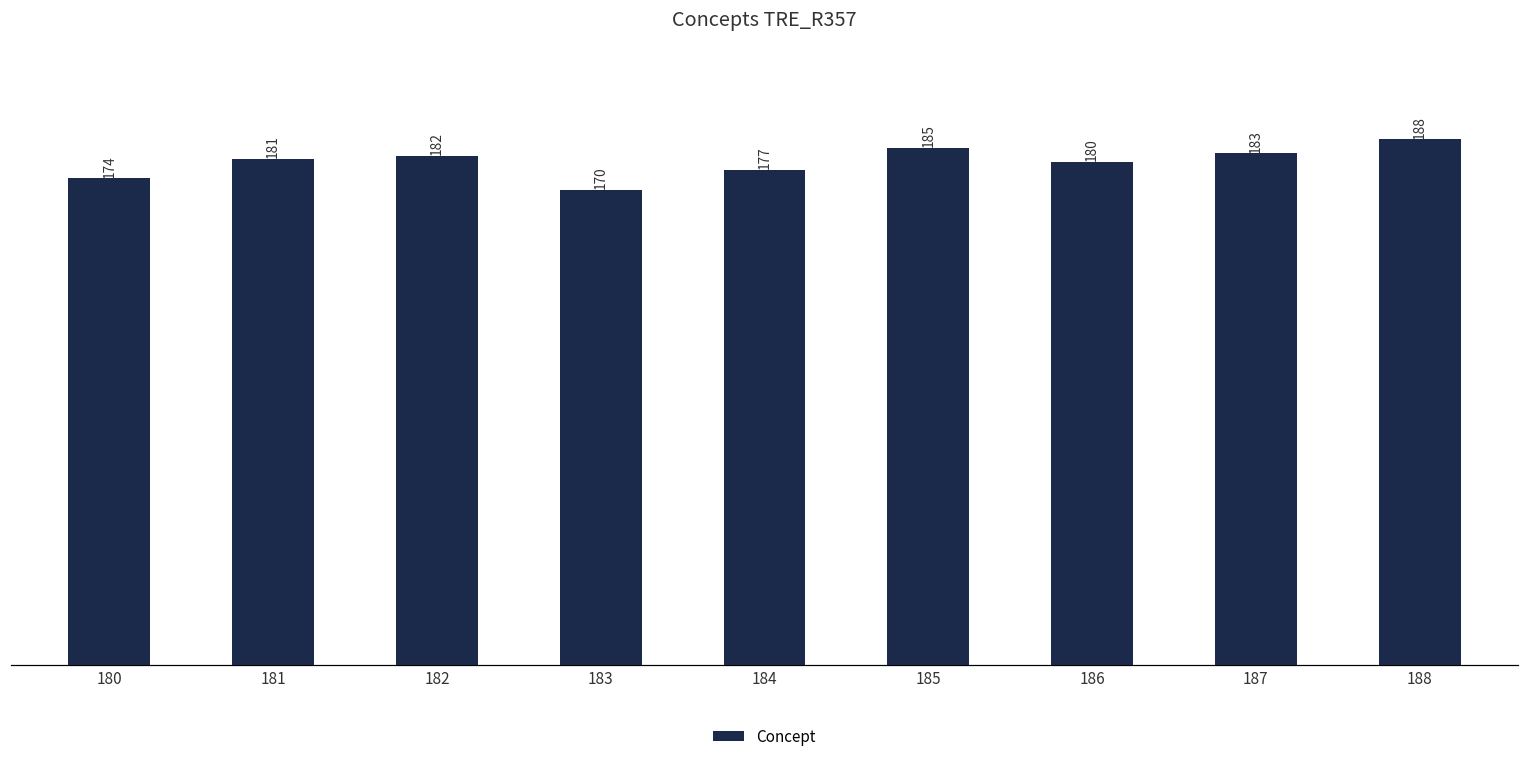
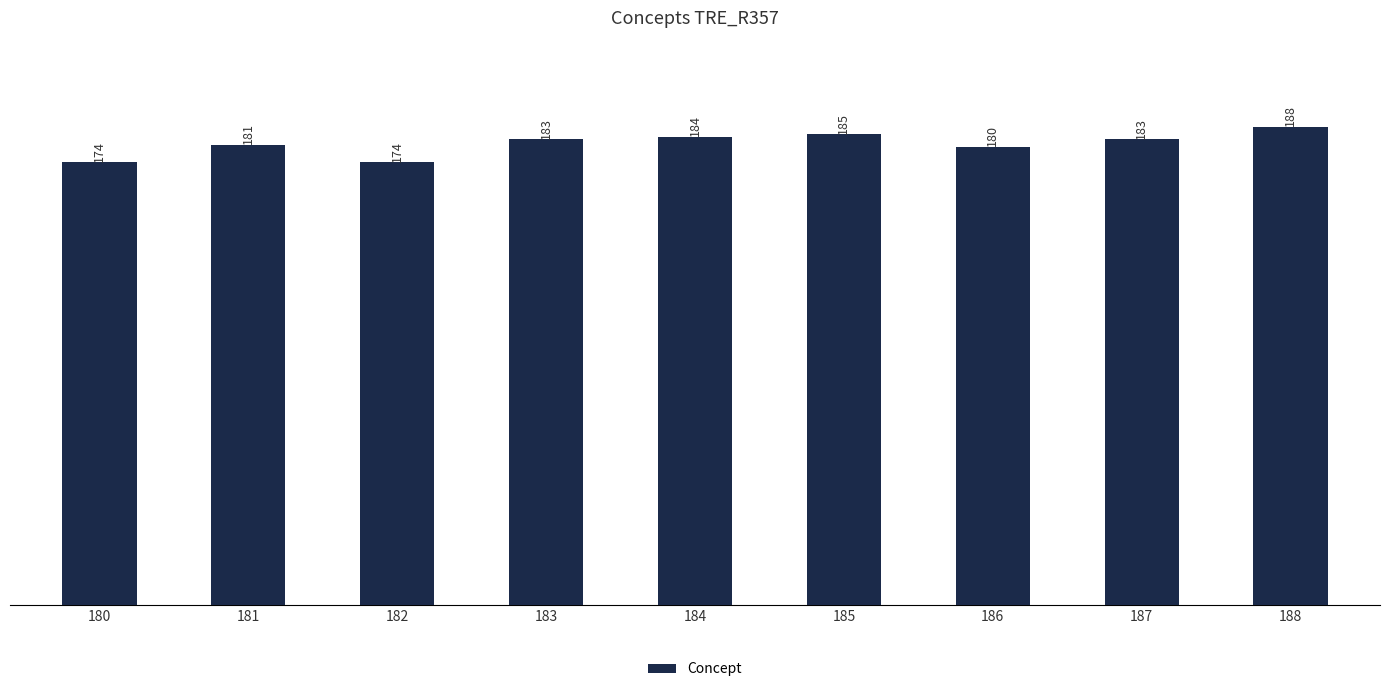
182: 182 -> 174
183: 170 -> 183
184: 177 -> 184
